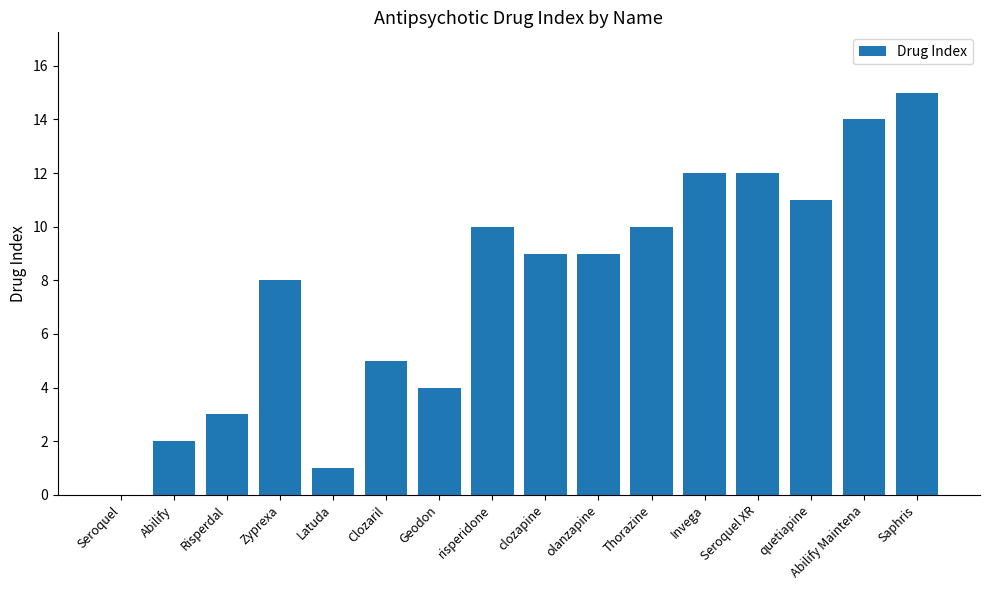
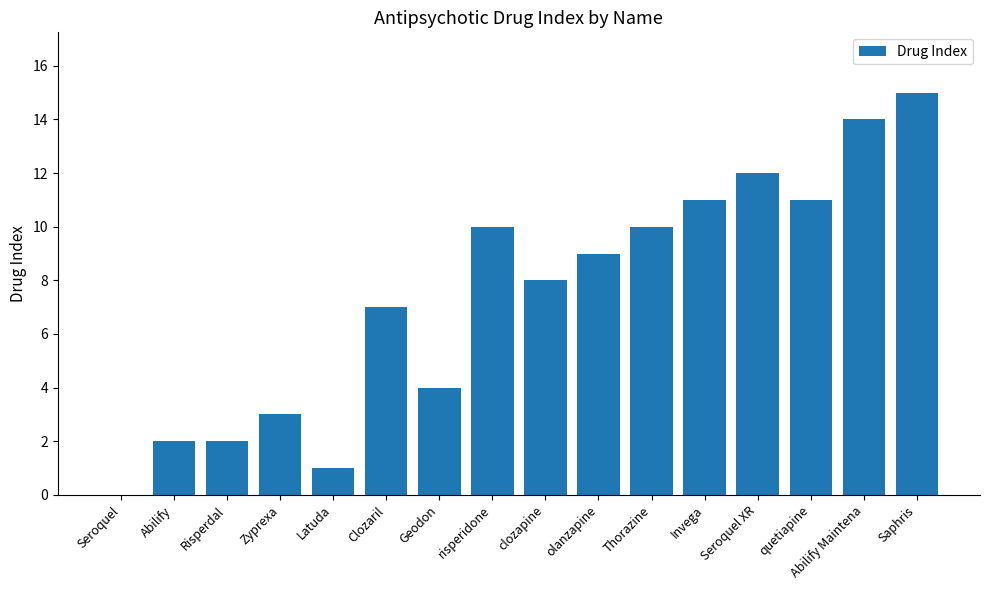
Risperdal: 3 -> 2
Zyprexa: 8 -> 3
Clozaril: 5 -> 7
clozapine: 9 -> 8
Invega: 12 -> 11
